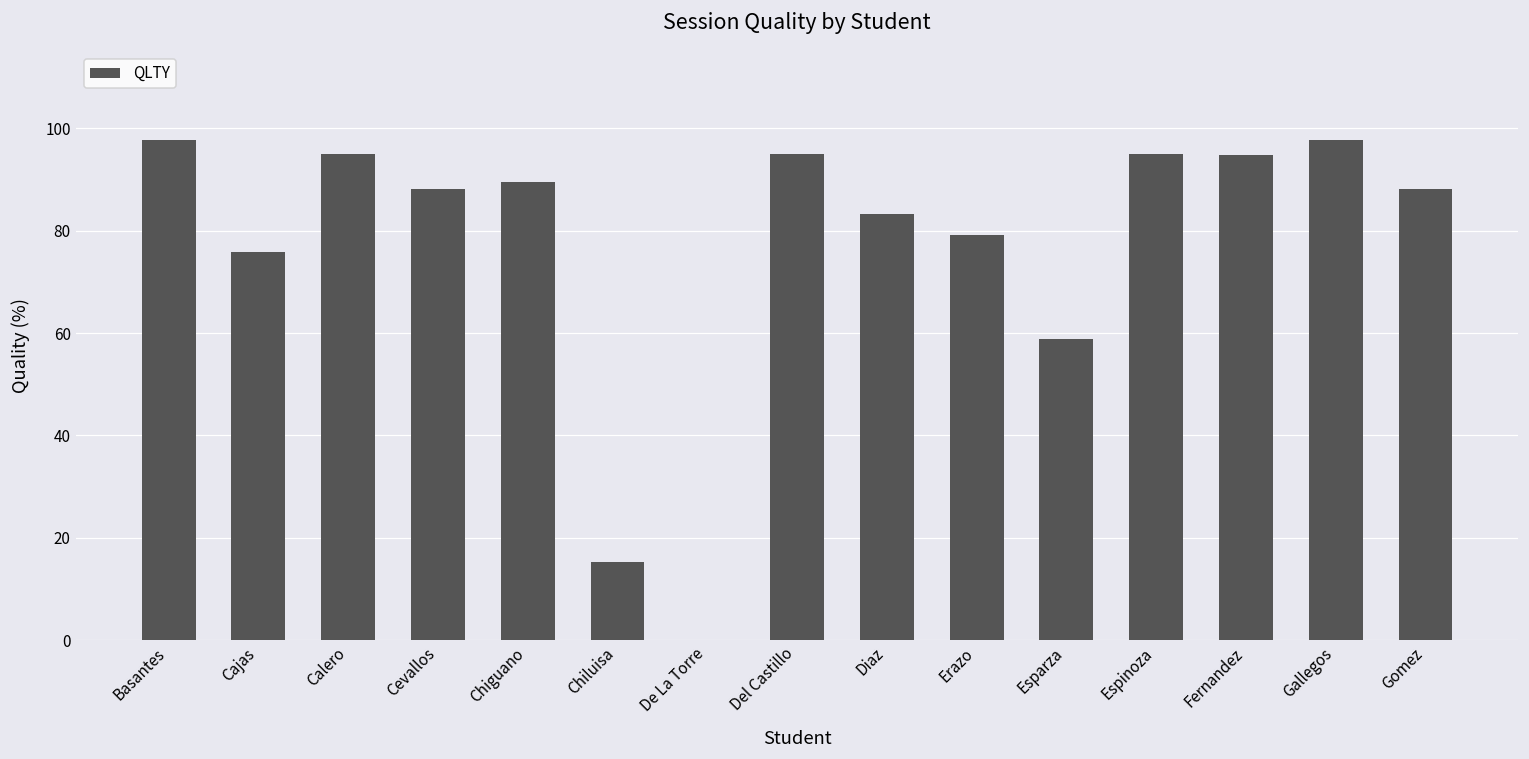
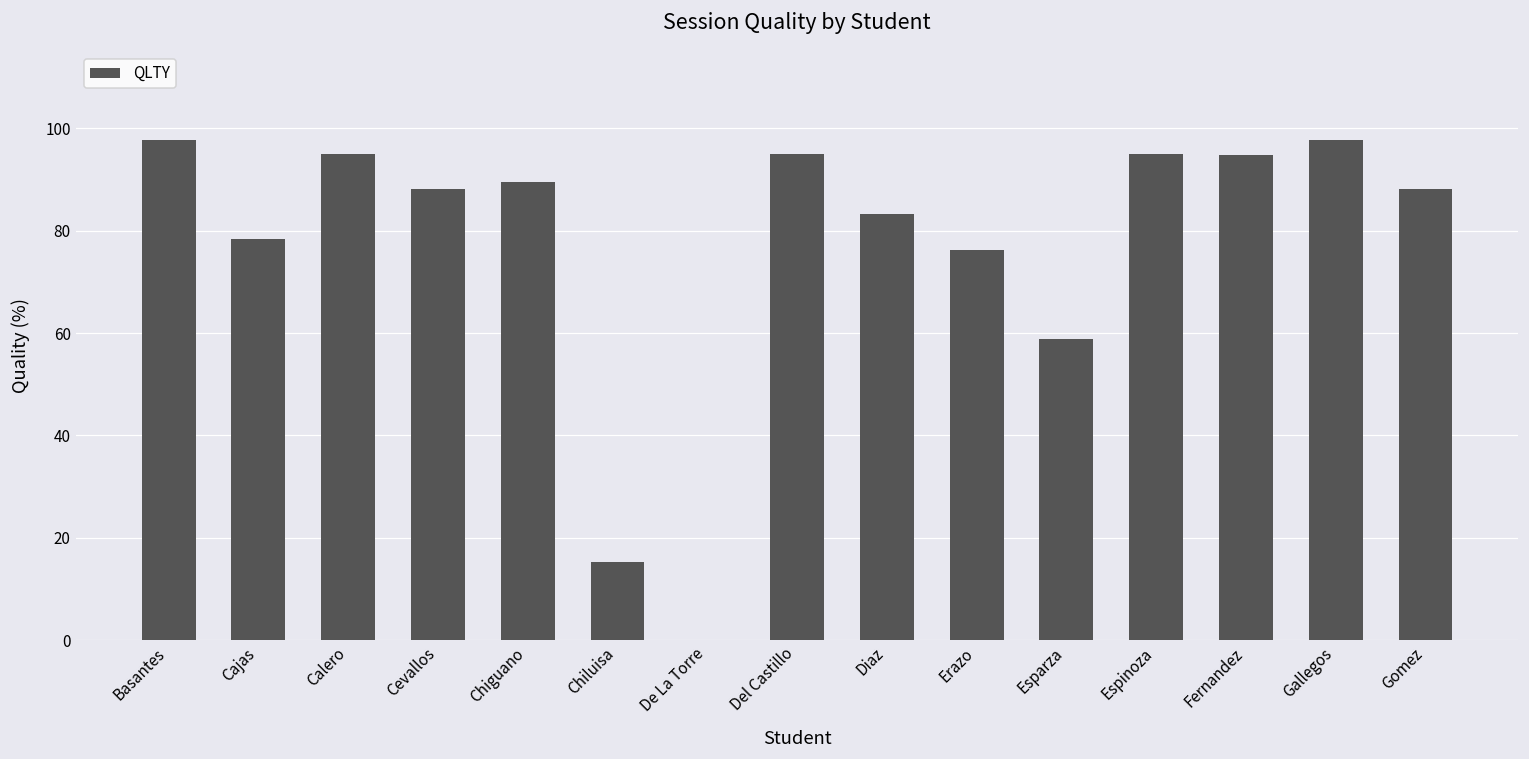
Cajas: 76 -> 78
Erazo: 79 -> 76
